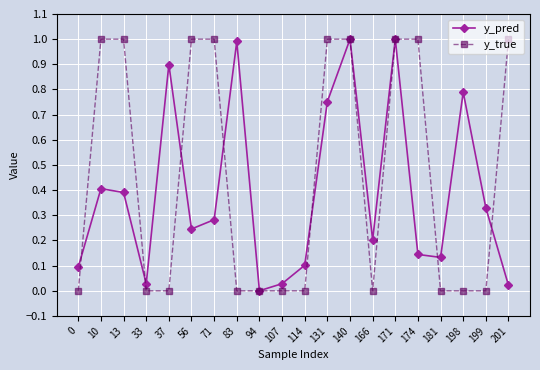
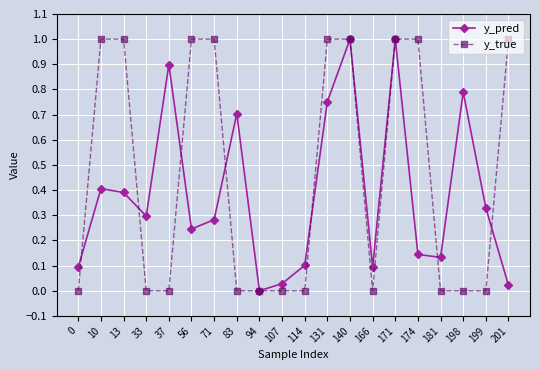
y_pred, 33: 0.03 -> 0.30
y_pred, 83: 0.99 -> 0.70
y_pred, 166: 0.20 -> 0.09
